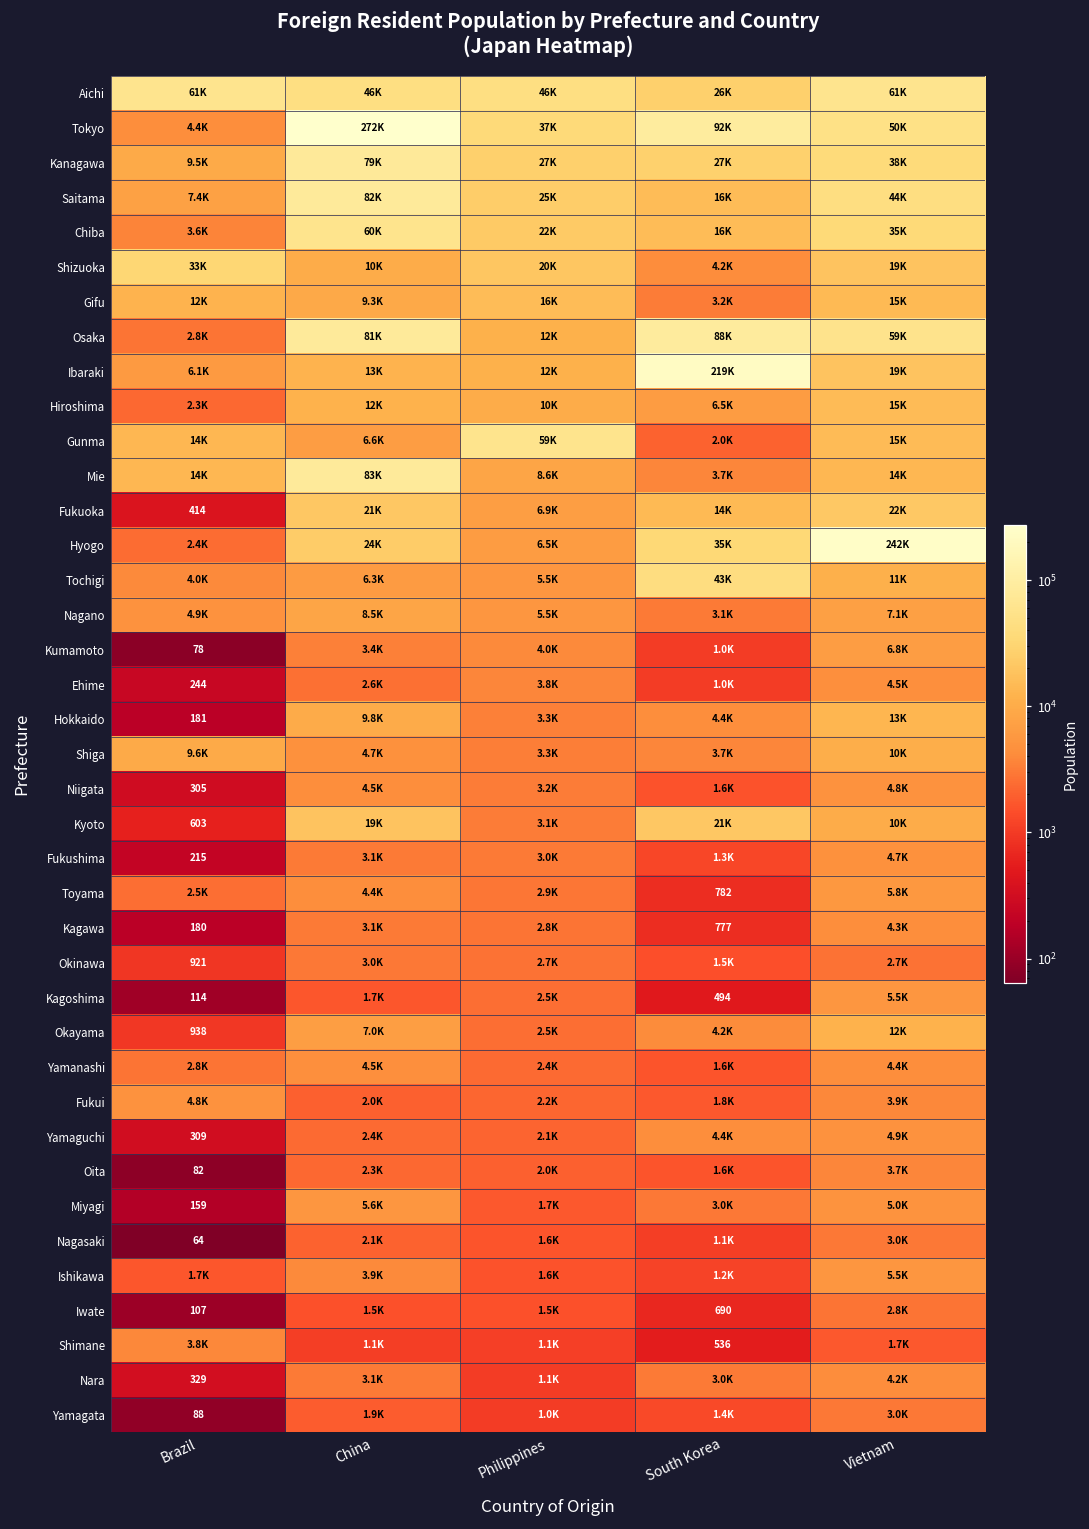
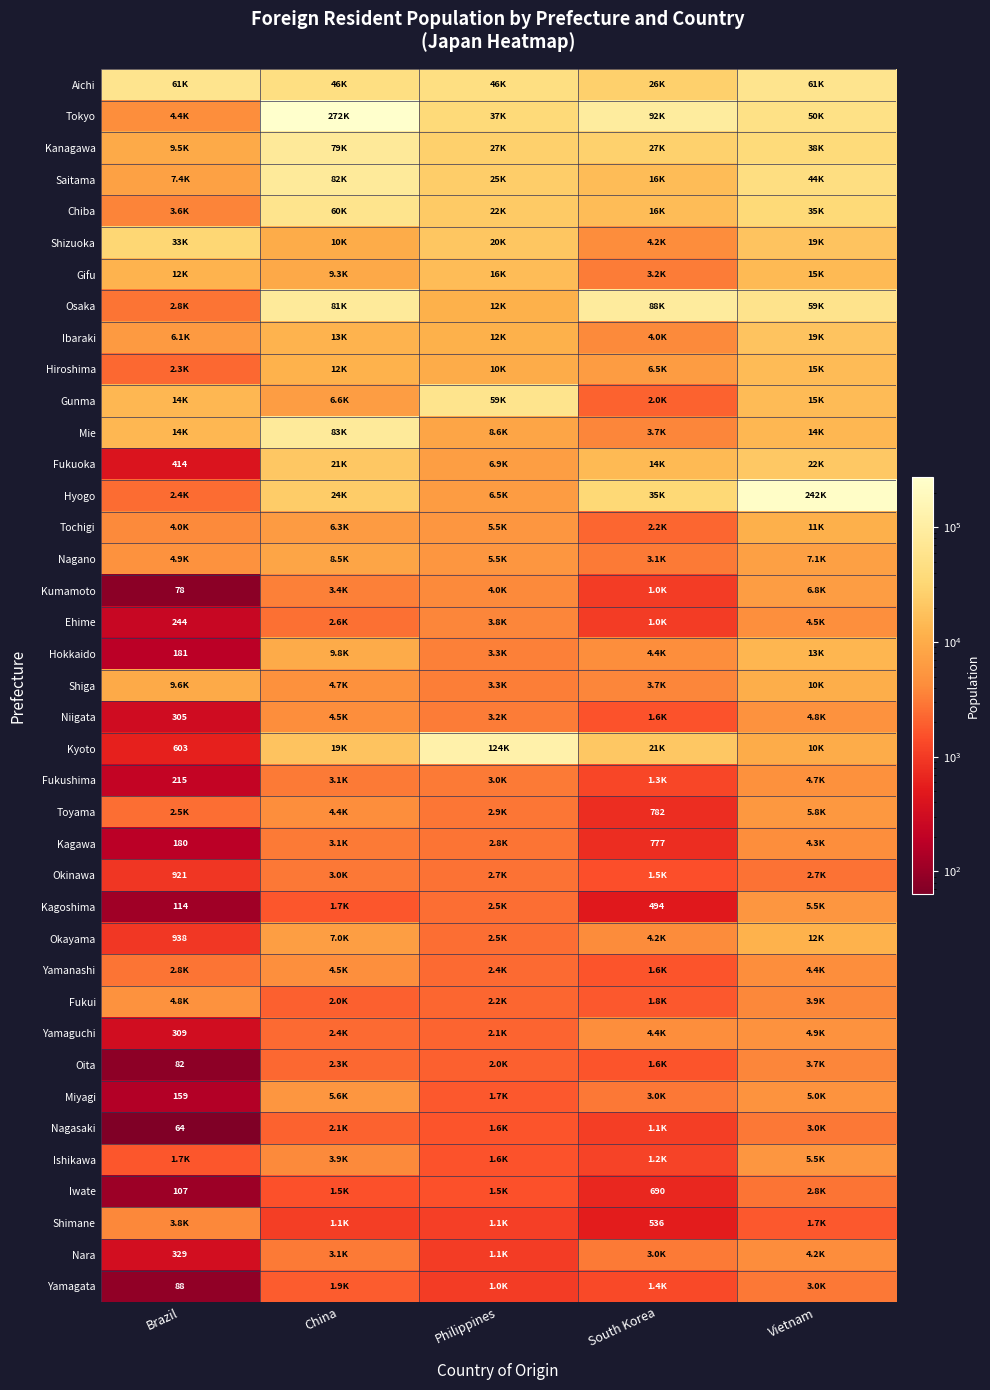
Ibaraki, South Korea: 219K -> 4.0K
Tochigi, South Korea: 43K -> 2.2K
Kyoto, Philippines: 3.1K -> 124K
